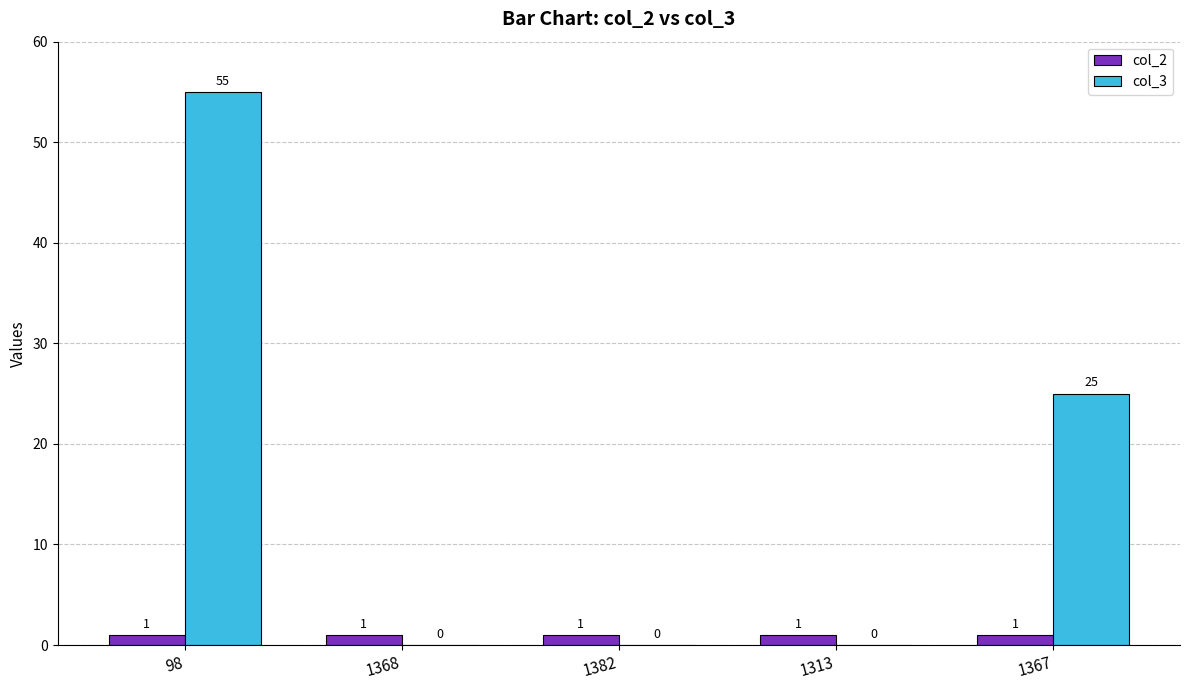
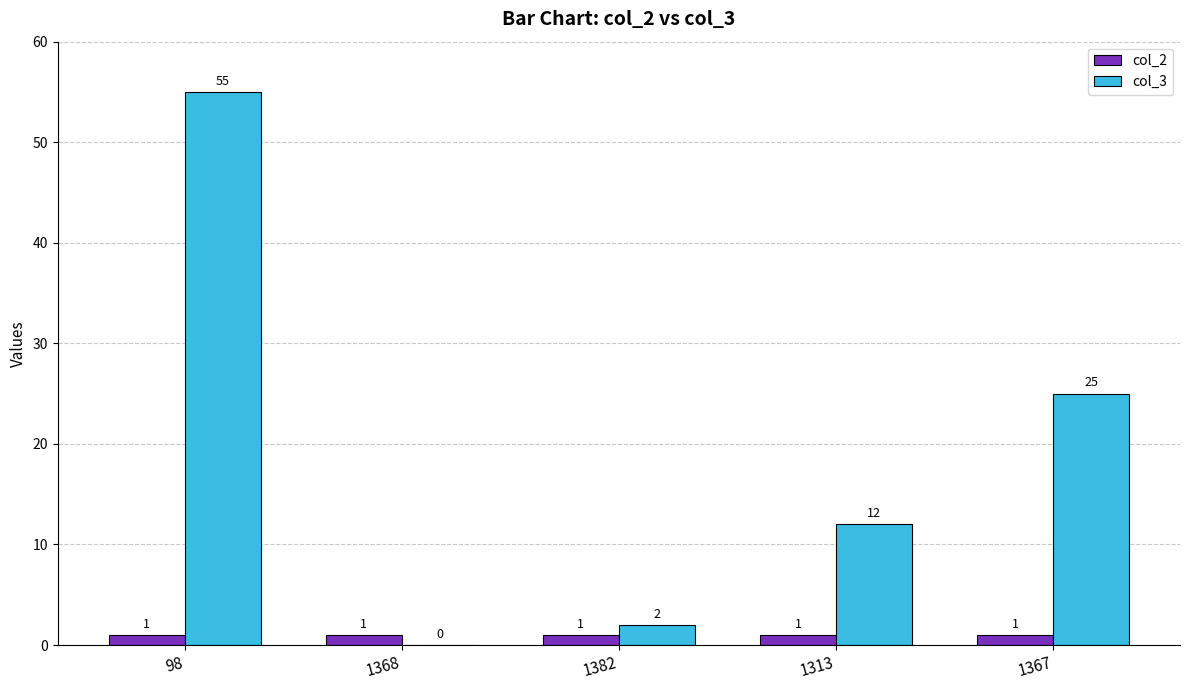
col_3, 1382: 0 -> 2
col_3, 1313: 0 -> 12
